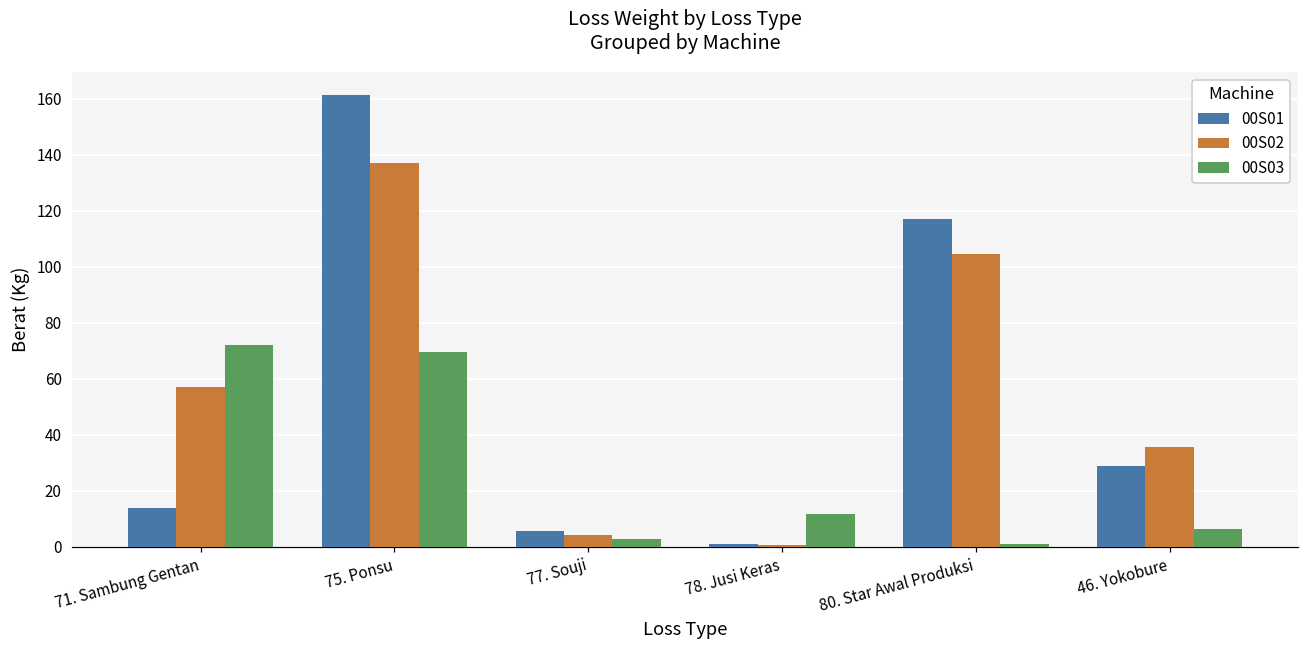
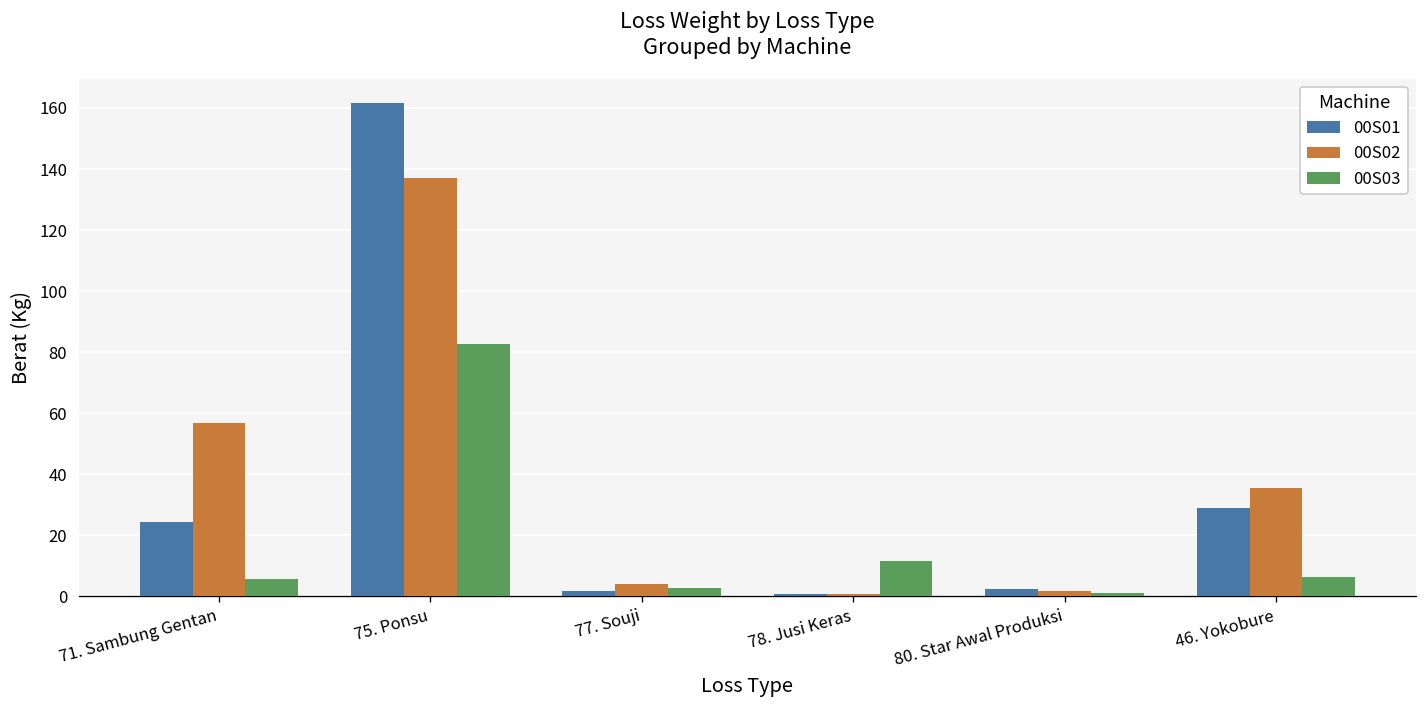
00S01, 71. Sambung Gentan: 14 -> 24
00S03, 71. Sambung Gentan: 72 -> 6
00S03, 75. Ponsu: 70 -> 83
00S01, 77. Souji: 5 -> 2
00S01, 80. Star Awal Produksi: 117 -> 2
00S02, 80. Star Awal Produksi: 105 -> 2
